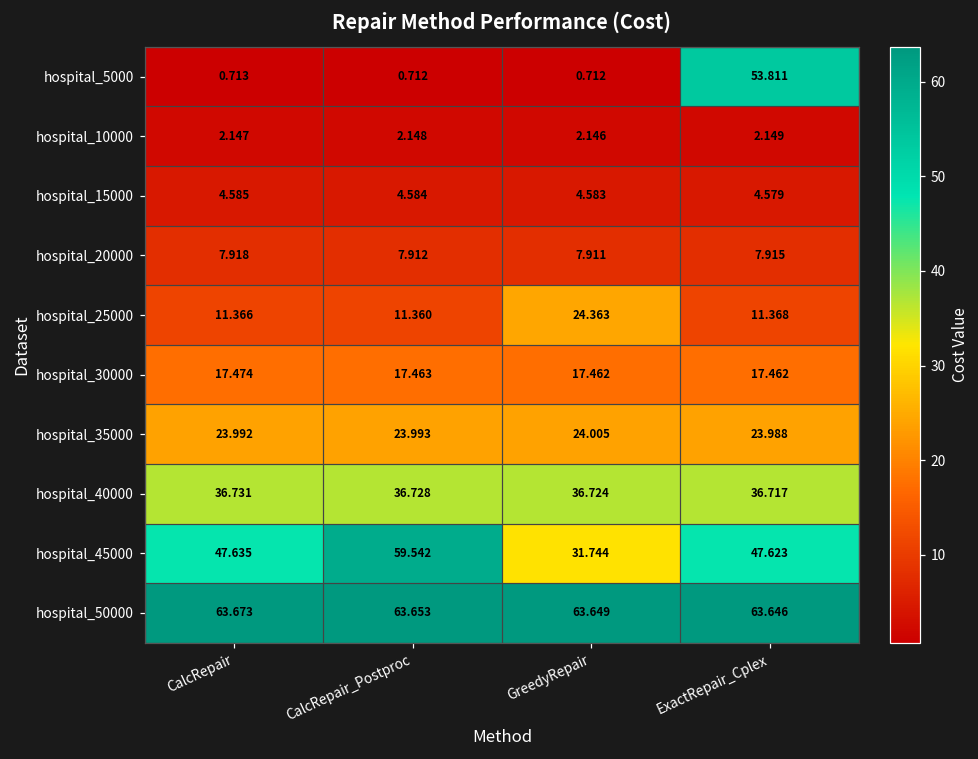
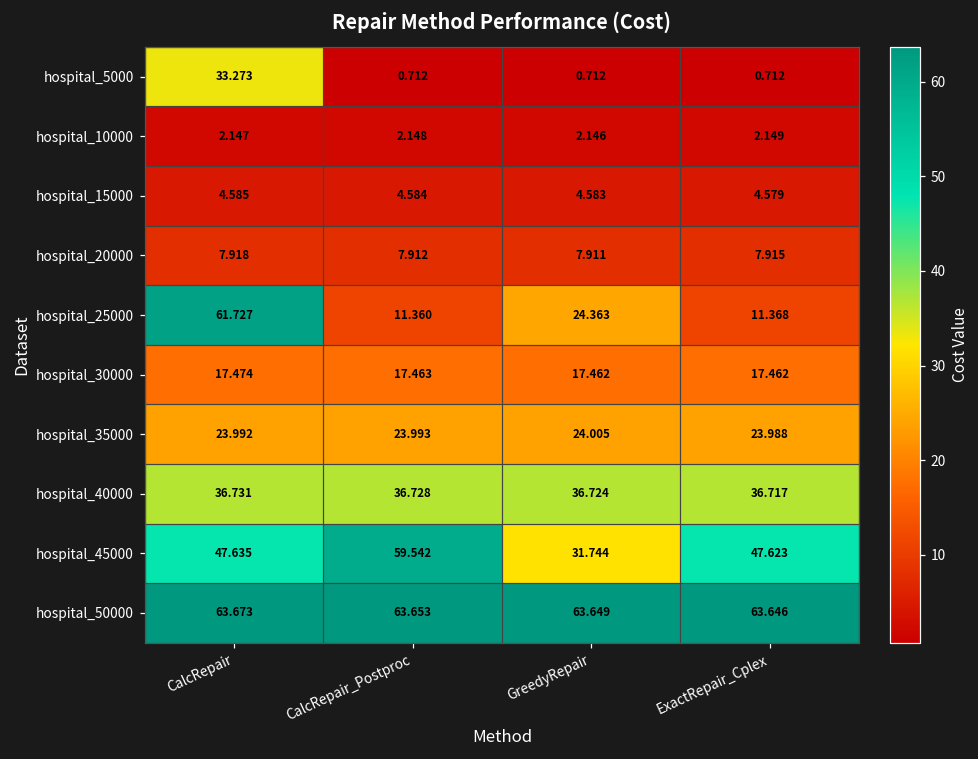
hospital_5000, CalcRepair: 0.713 -> 33.273
hospital_5000, ExactRepair_Cplex: 53.811 -> 0.712
hospital_25000, CalcRepair: 11.366 -> 61.727
